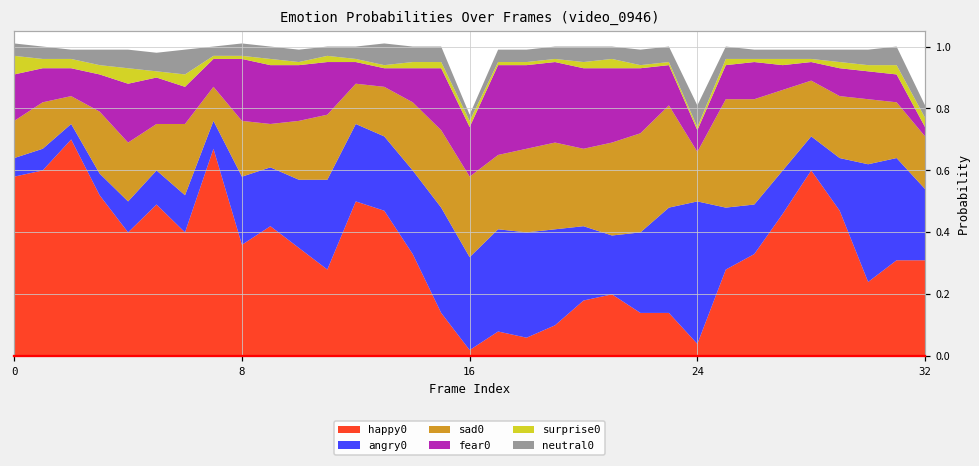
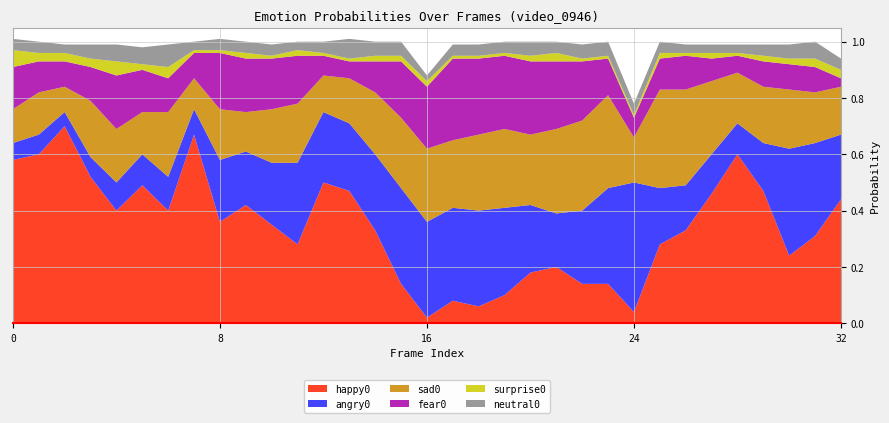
angry0, 16: 0.30 -> 0.34
fear0, 16: 0.16 -> 0.22
neutral0, 24: 0.07 -> 0.04
happy0, 32: 0.31 -> 0.44
